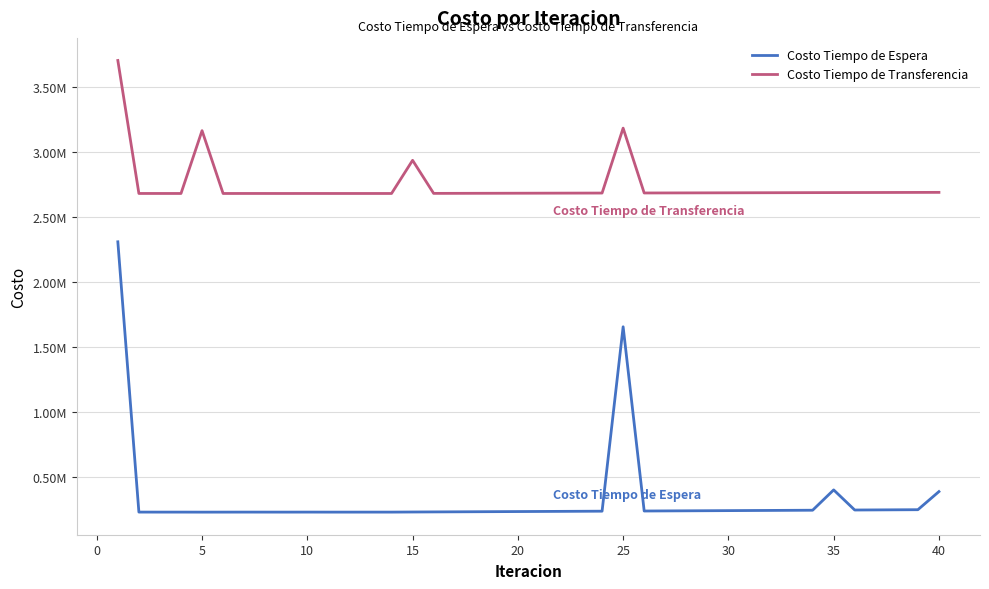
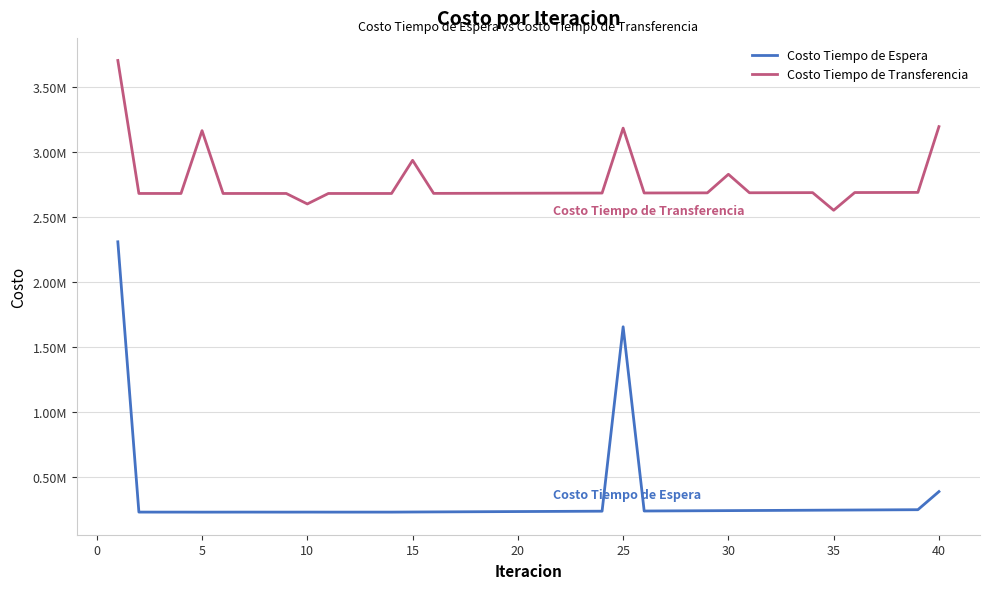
Costo Tiempo de Transferencia, 10: 2680000 -> 2600000
Costo Tiempo de Transferencia, 30: 2690000 -> 2830000
Costo Tiempo de Espera, 35: 400000 -> 250000
Costo Tiempo de Transferencia, 35: 2690000 -> 2550000
Costo Tiempo de Transferencia, 40: 2690000 -> 3200000
